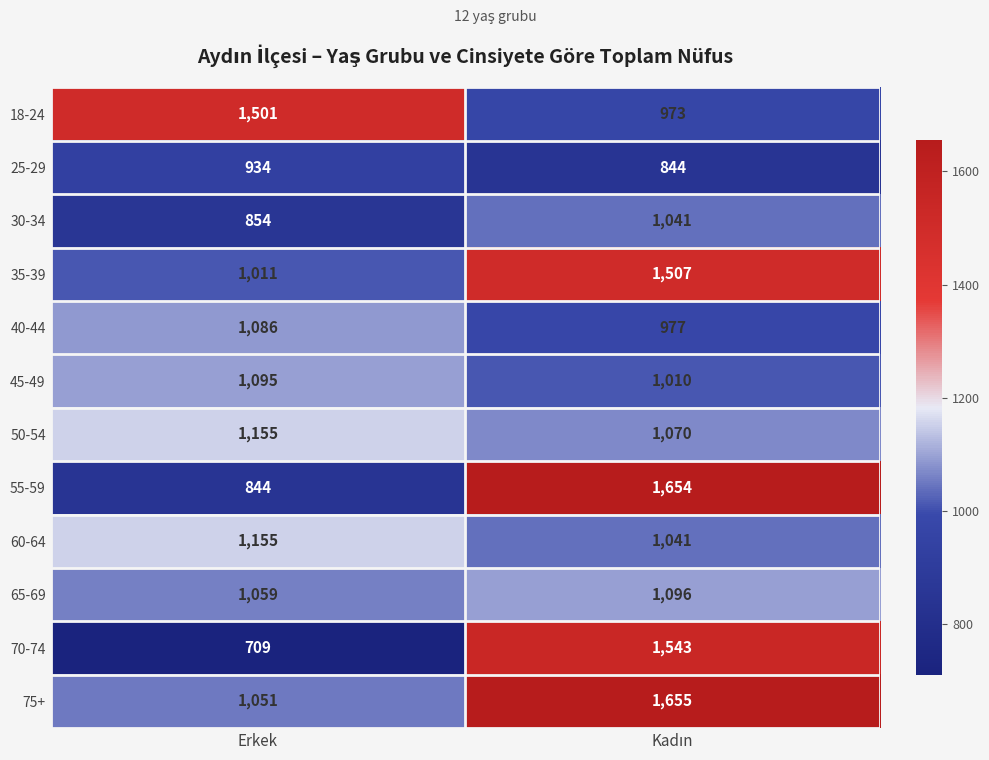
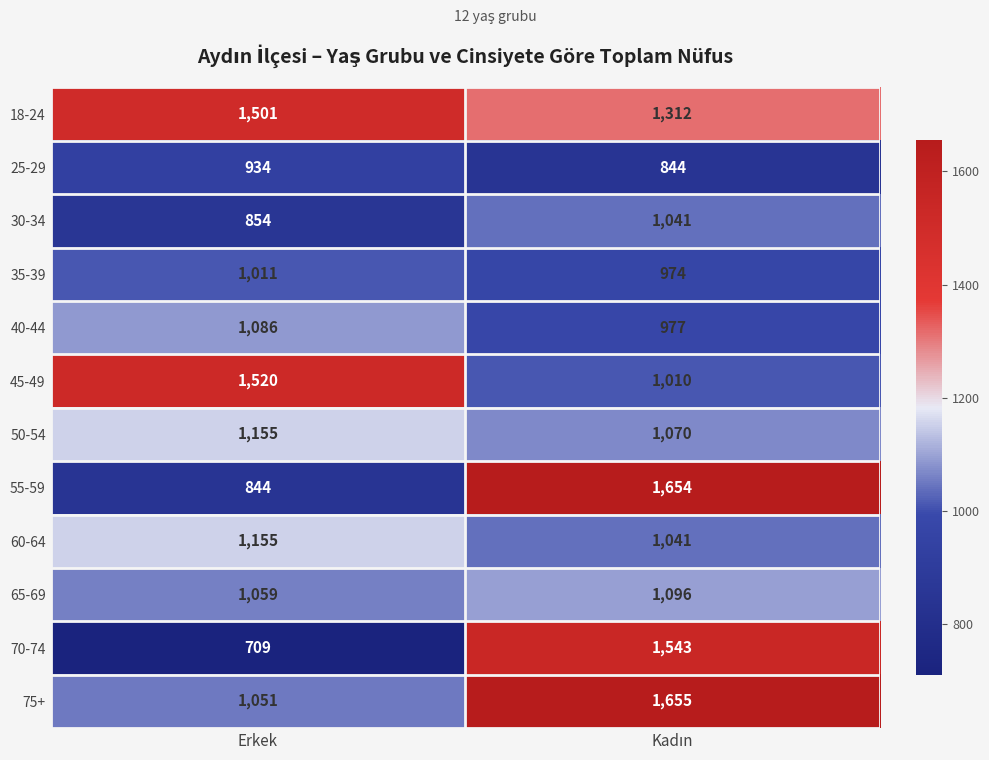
18-24, Kadın: 973 -> 1,312
35-39, Kadın: 1,507 -> 974
45-49, Erkek: 1,095 -> 1,520
